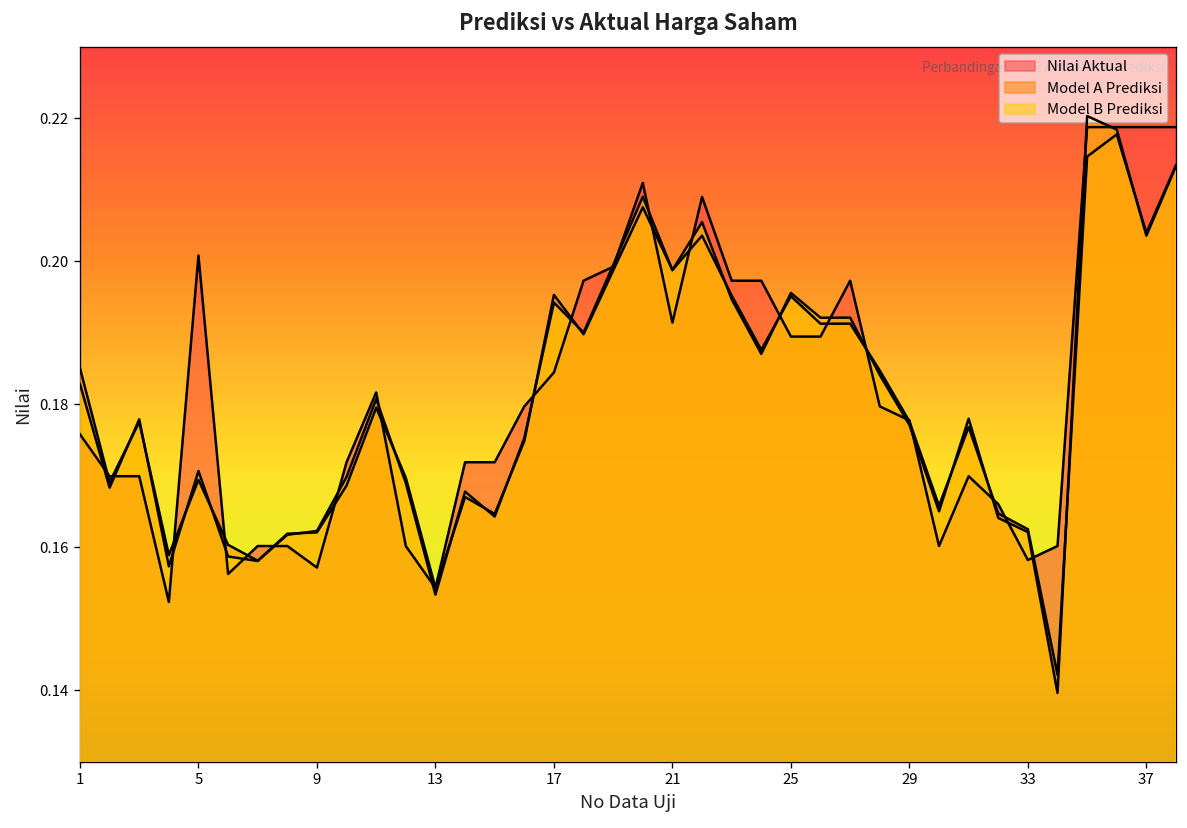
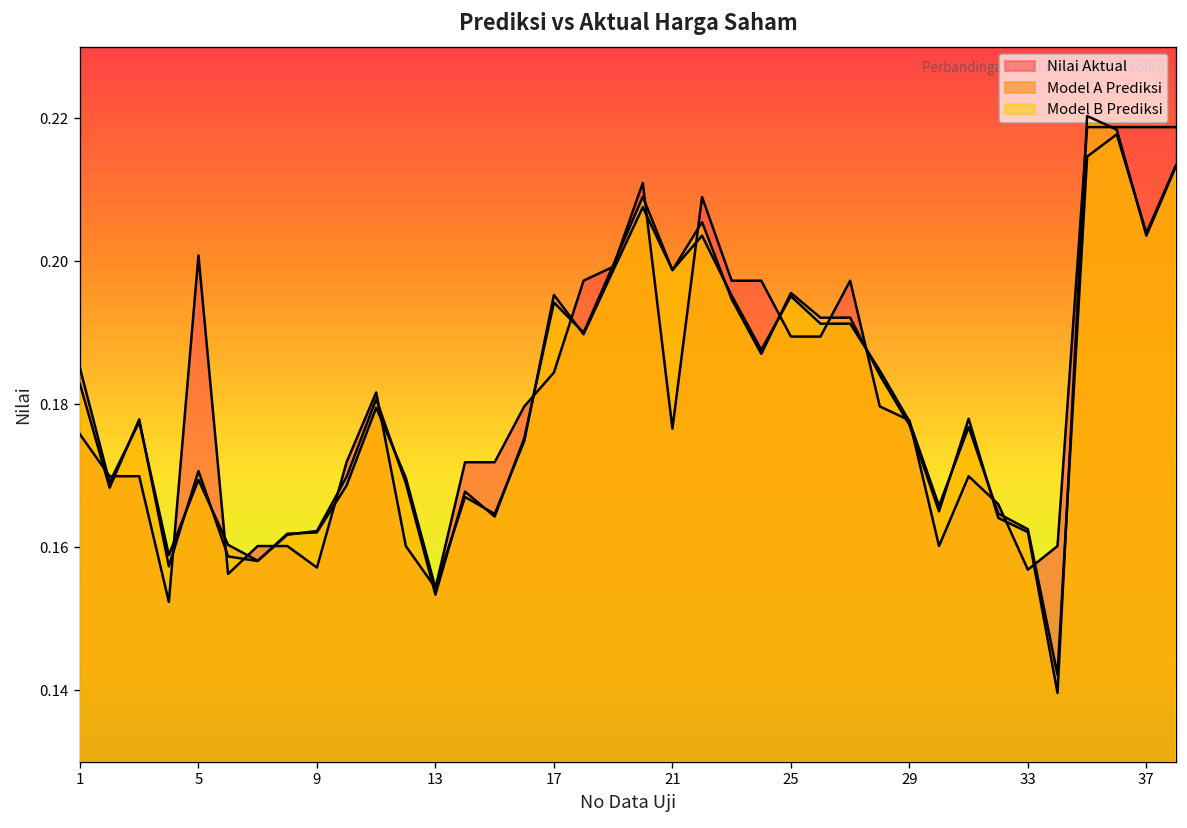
Nilai Aktual, 21: 0.191 -> 0.177
Nilai Aktual, 33: 0.158 -> 0.157
